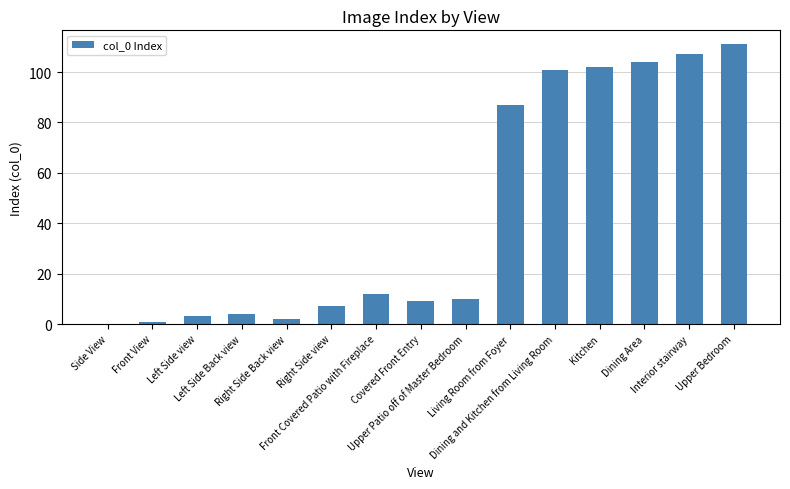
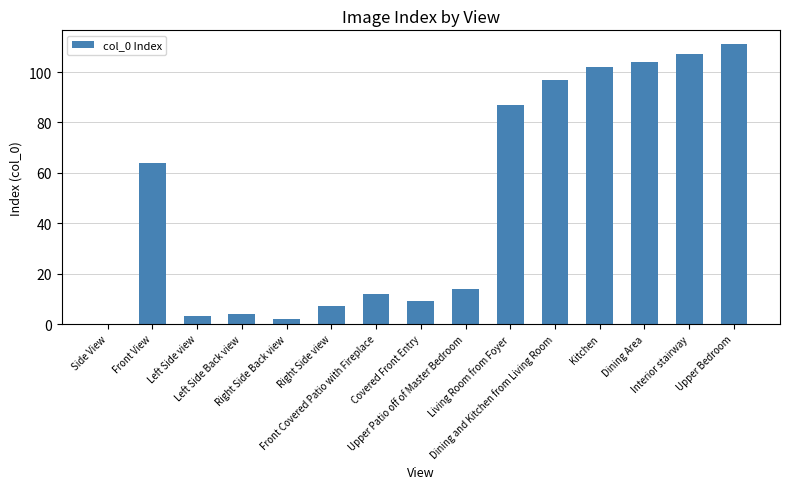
Front View: 1 -> 64
Upper Patio off of Master Bedroom: 10 -> 14
Dining and Kitchen from Living Room: 101 -> 97
